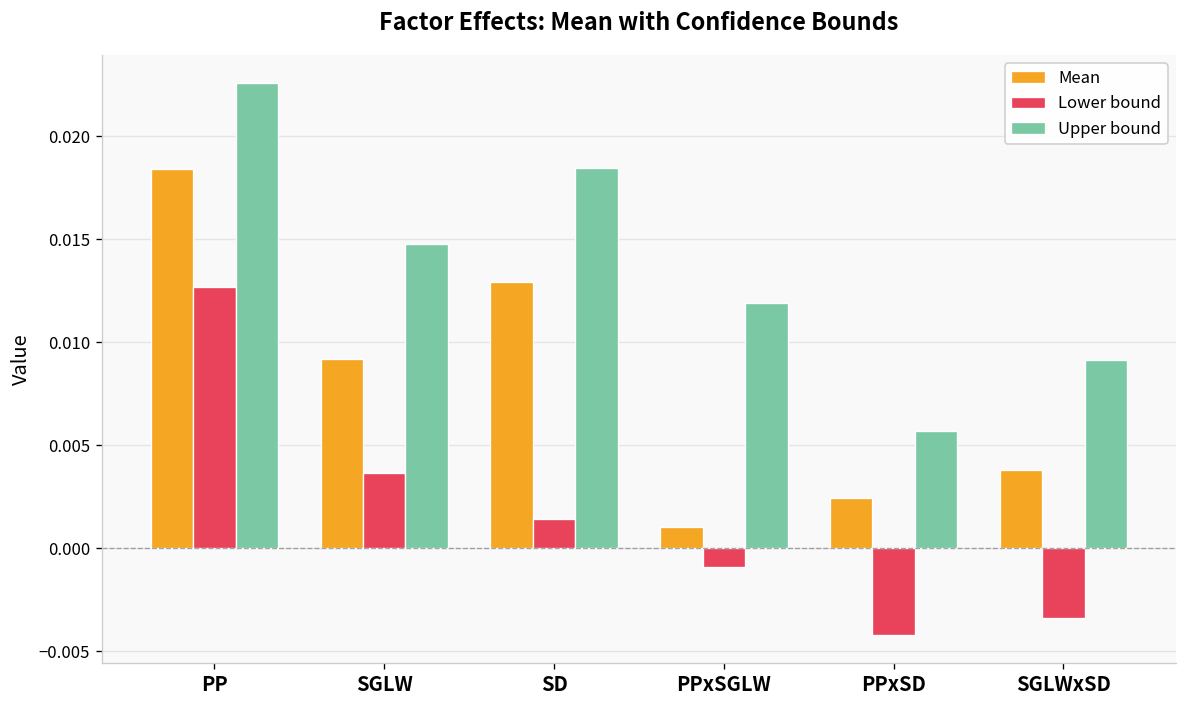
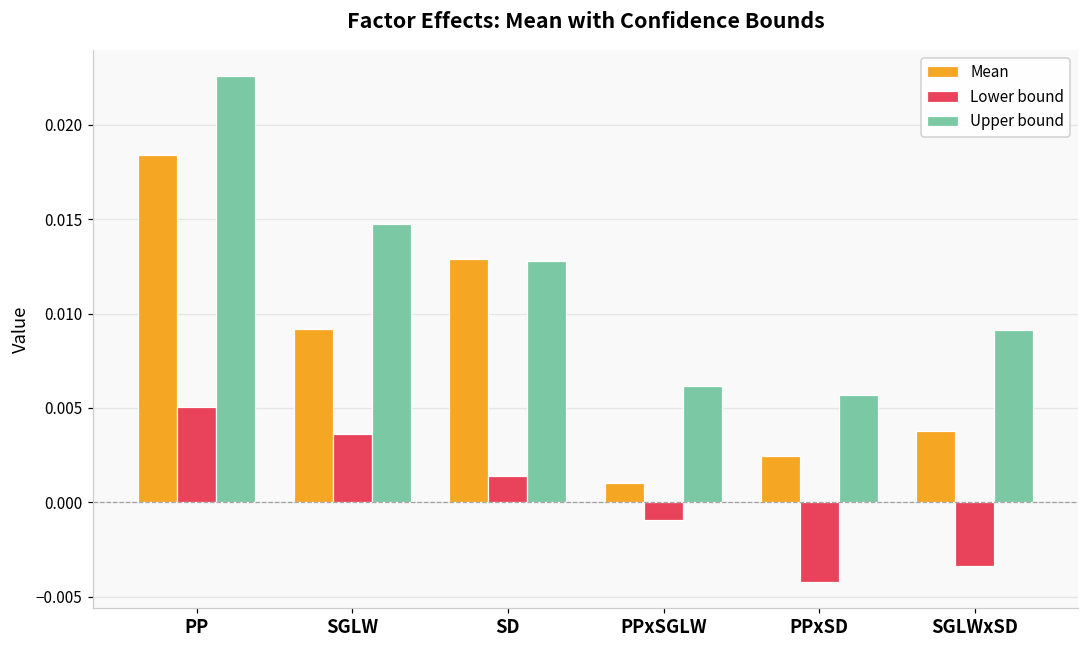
Lower bound, PP: 0.0127 -> 0.0050
Upper bound, SD: 0.0185 -> 0.0128
Upper bound, PPxSGLW: 0.0119 -> 0.0062
